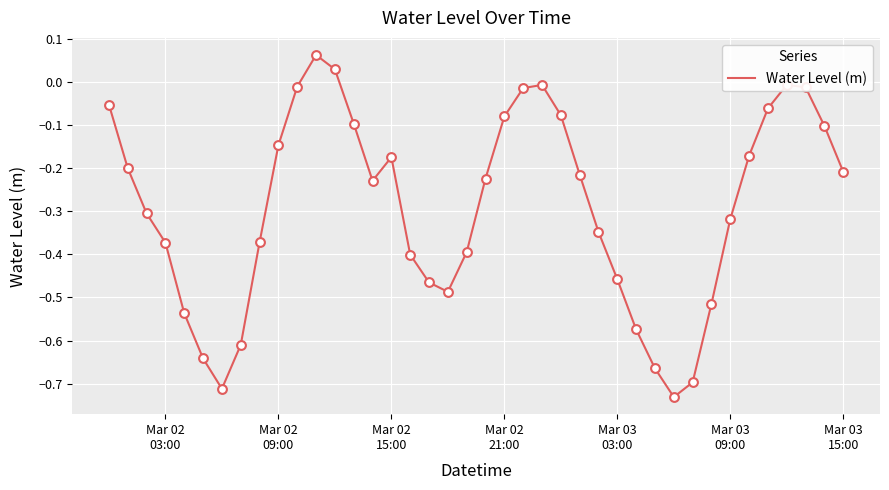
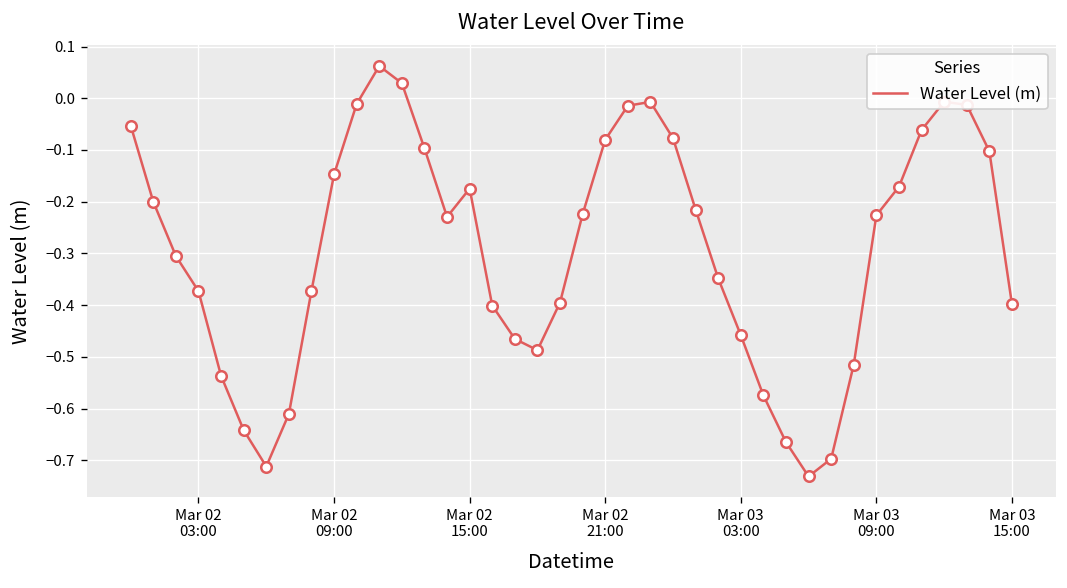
Mar 03 09:00: -0.32 -> -0.23
Mar 03 15:00: -0.21 -> -0.40
